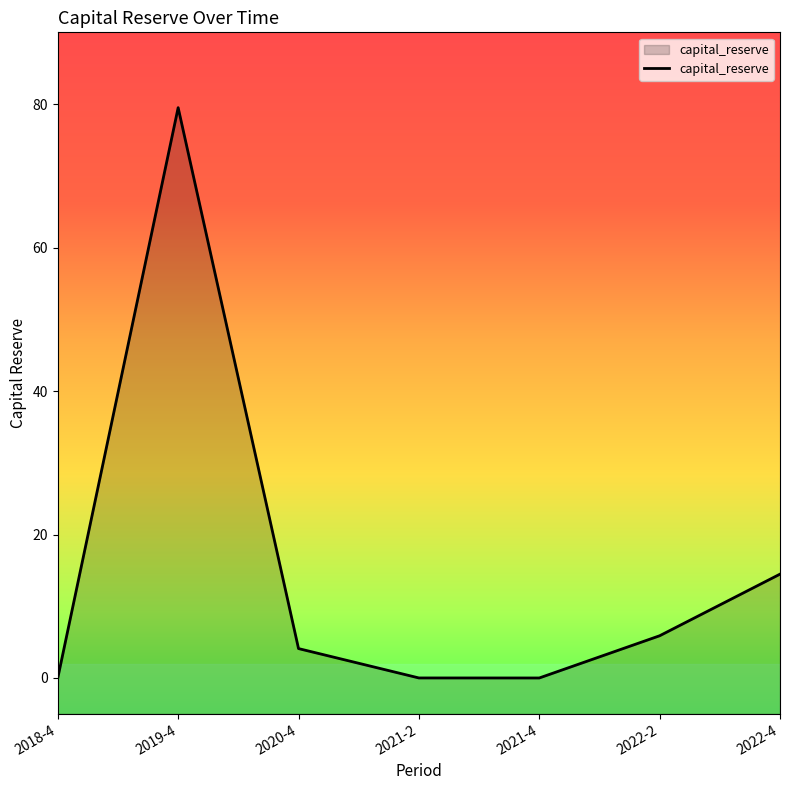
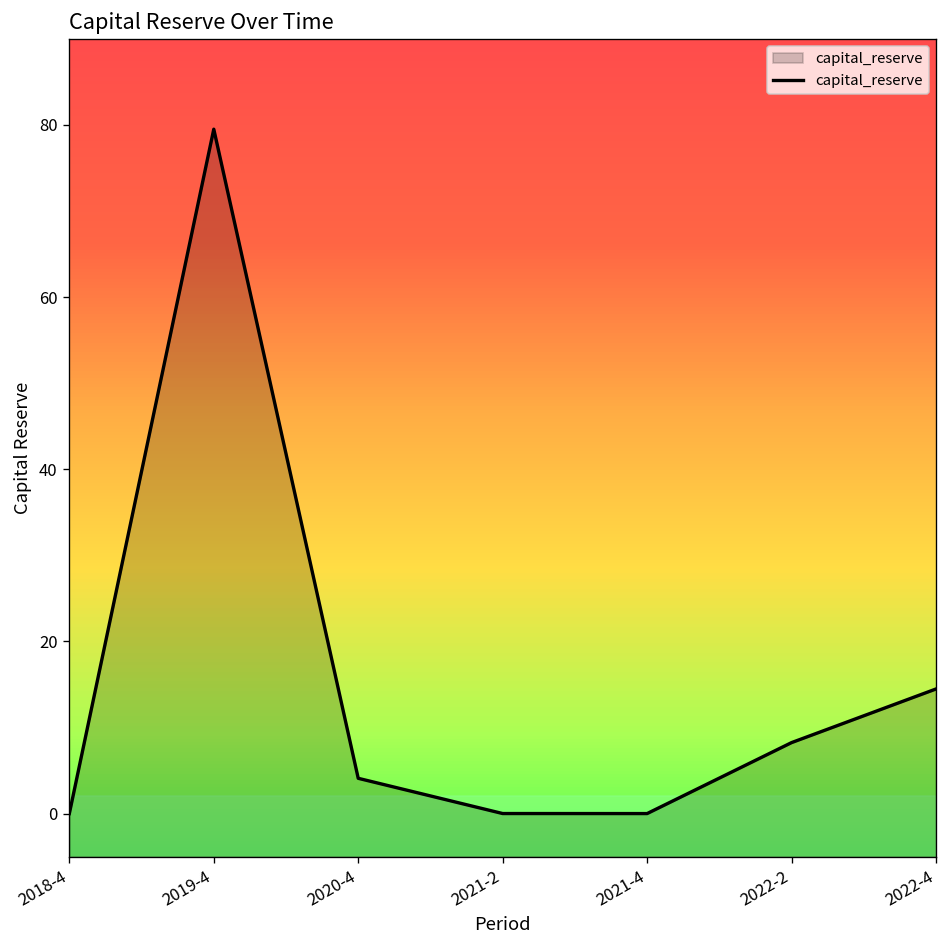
2022-2: 6 -> 8
